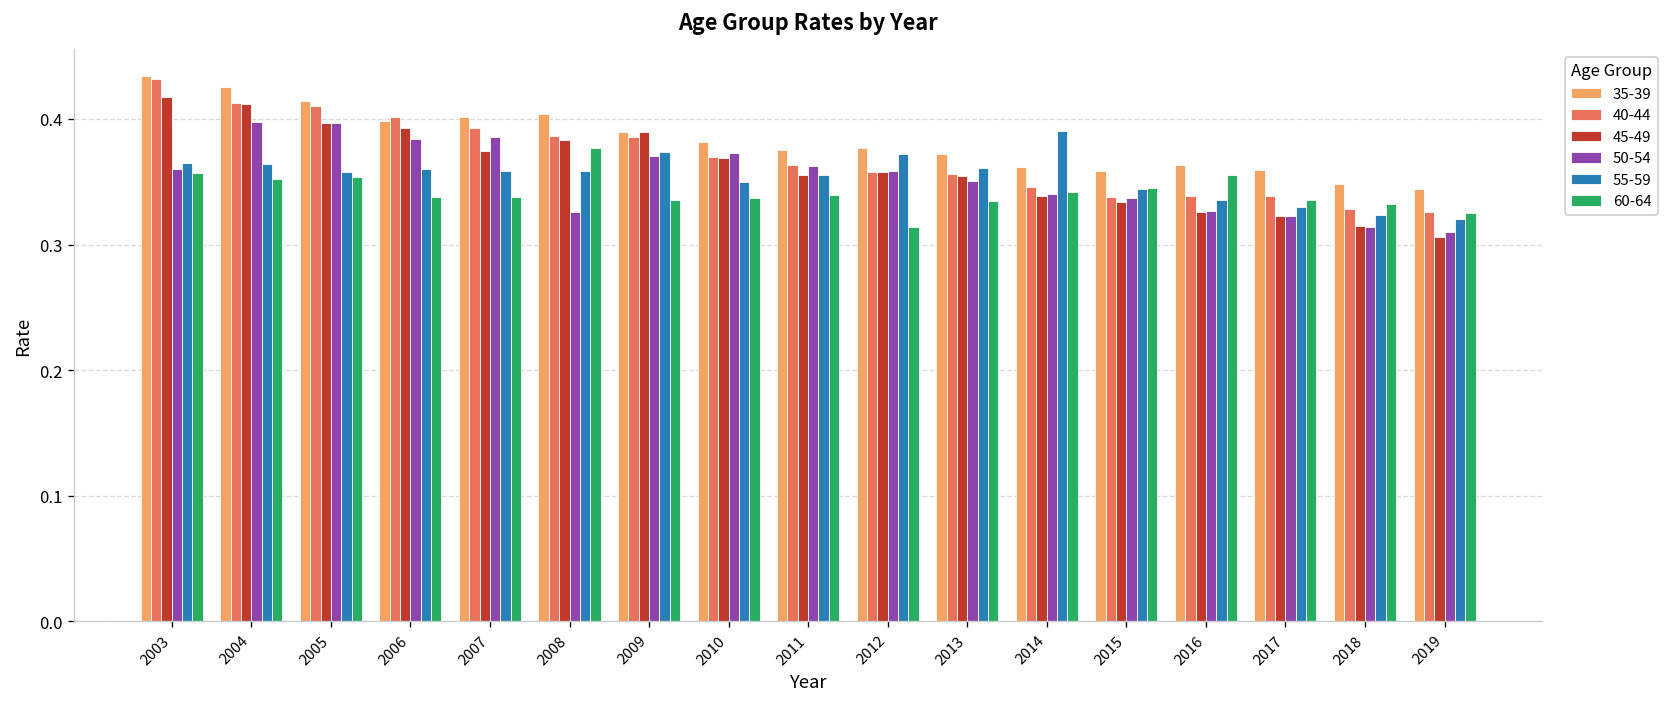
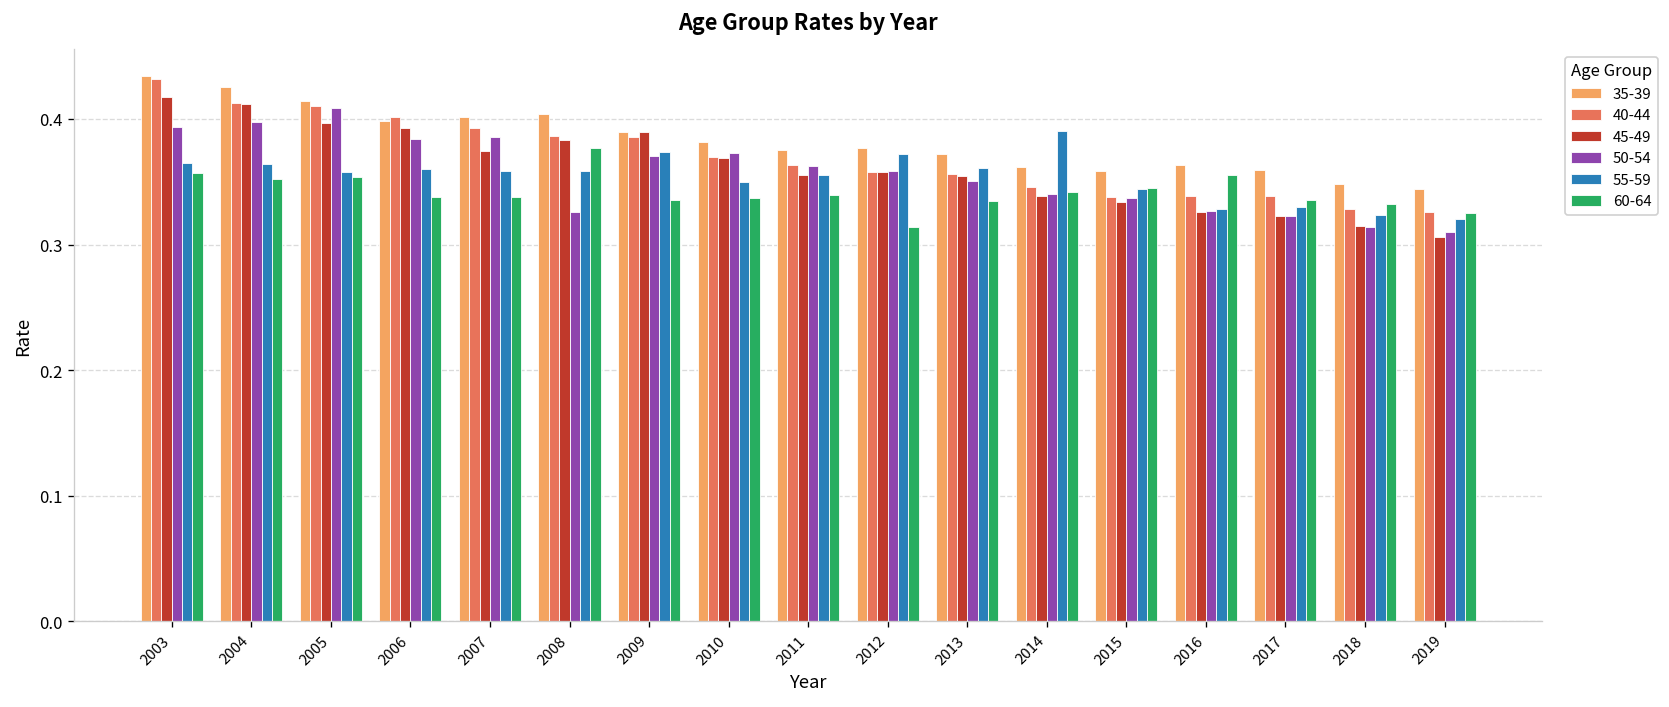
50-54, 2003: 0.360 -> 0.394
50-54, 2005: 0.396 -> 0.409
55-59, 2016: 0.336 -> 0.328
